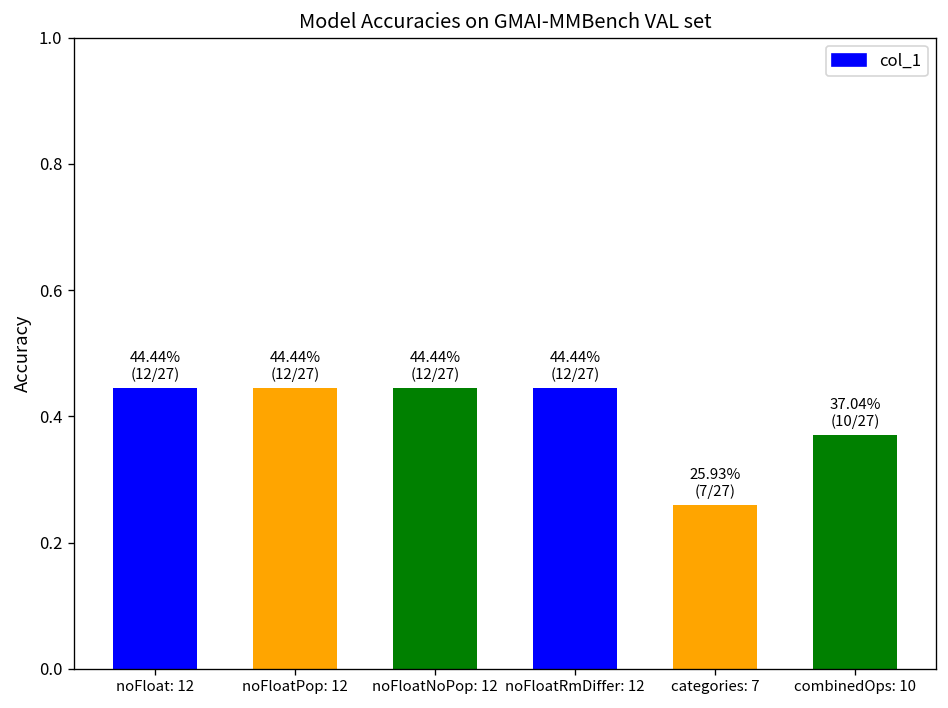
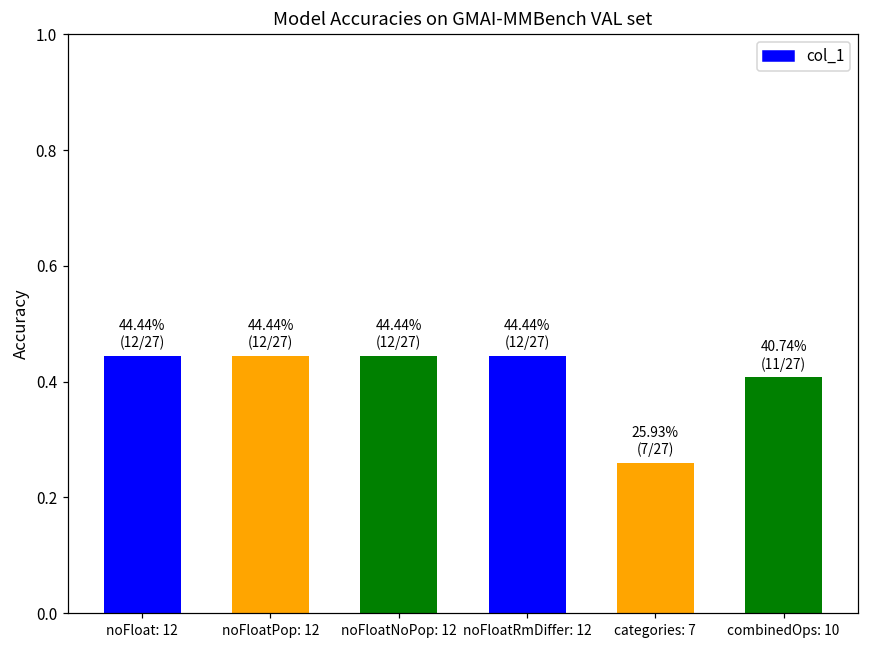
combinedOps: 10: 37.04% (10/27) -> 40.74% (11/27)
